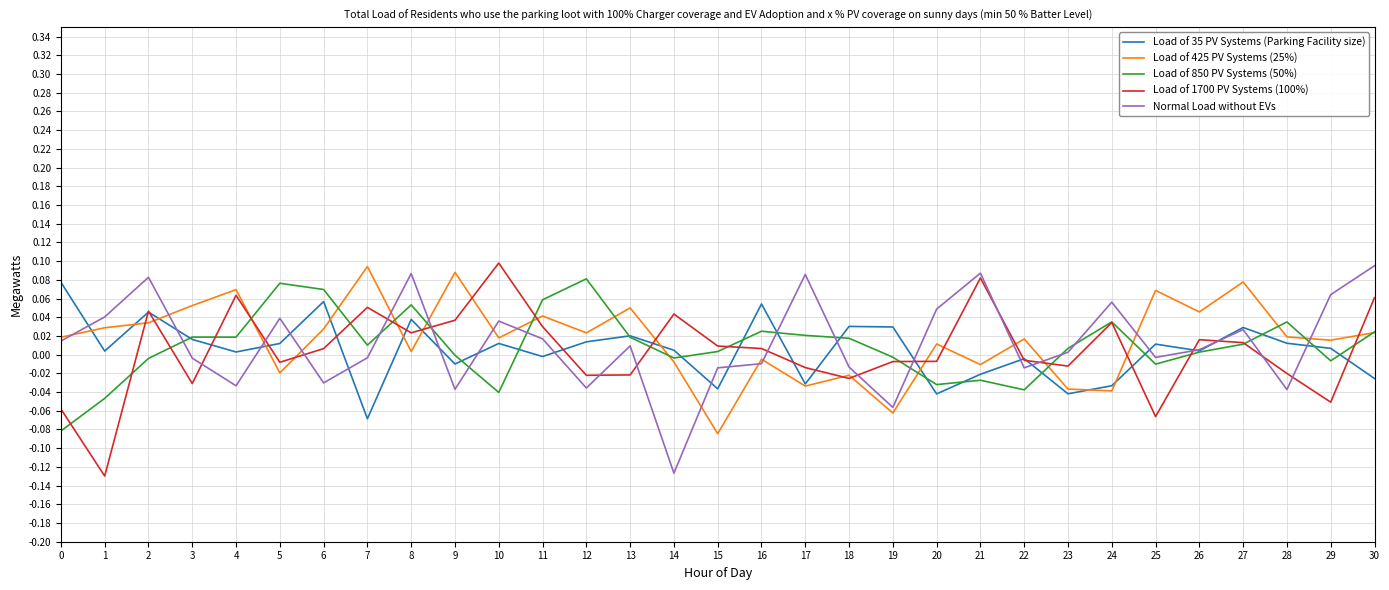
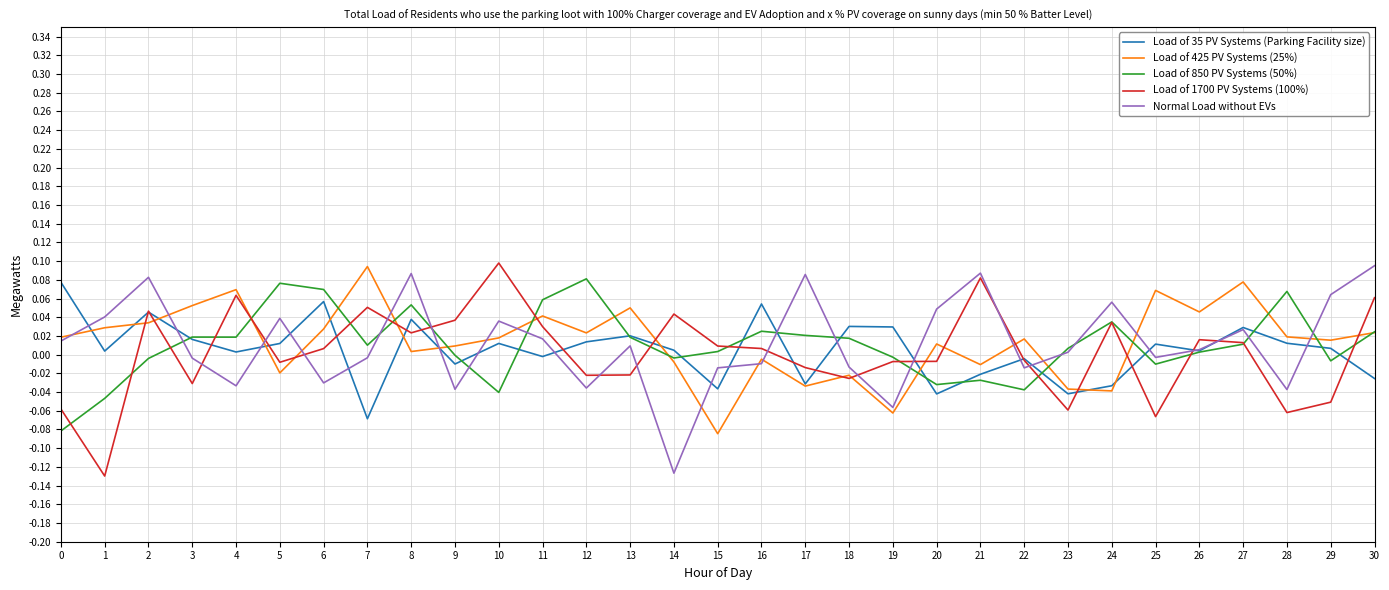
Load of 425 PV Systems (25%), 9: 0.09 -> 0.01
Load of 1700 PV Systems (100%), 23: -0.01 -> -0.06
Load of 850 PV Systems (50%), 28: 0.03 -> 0.07
Load of 1700 PV Systems (100%), 28: -0.02 -> -0.06
